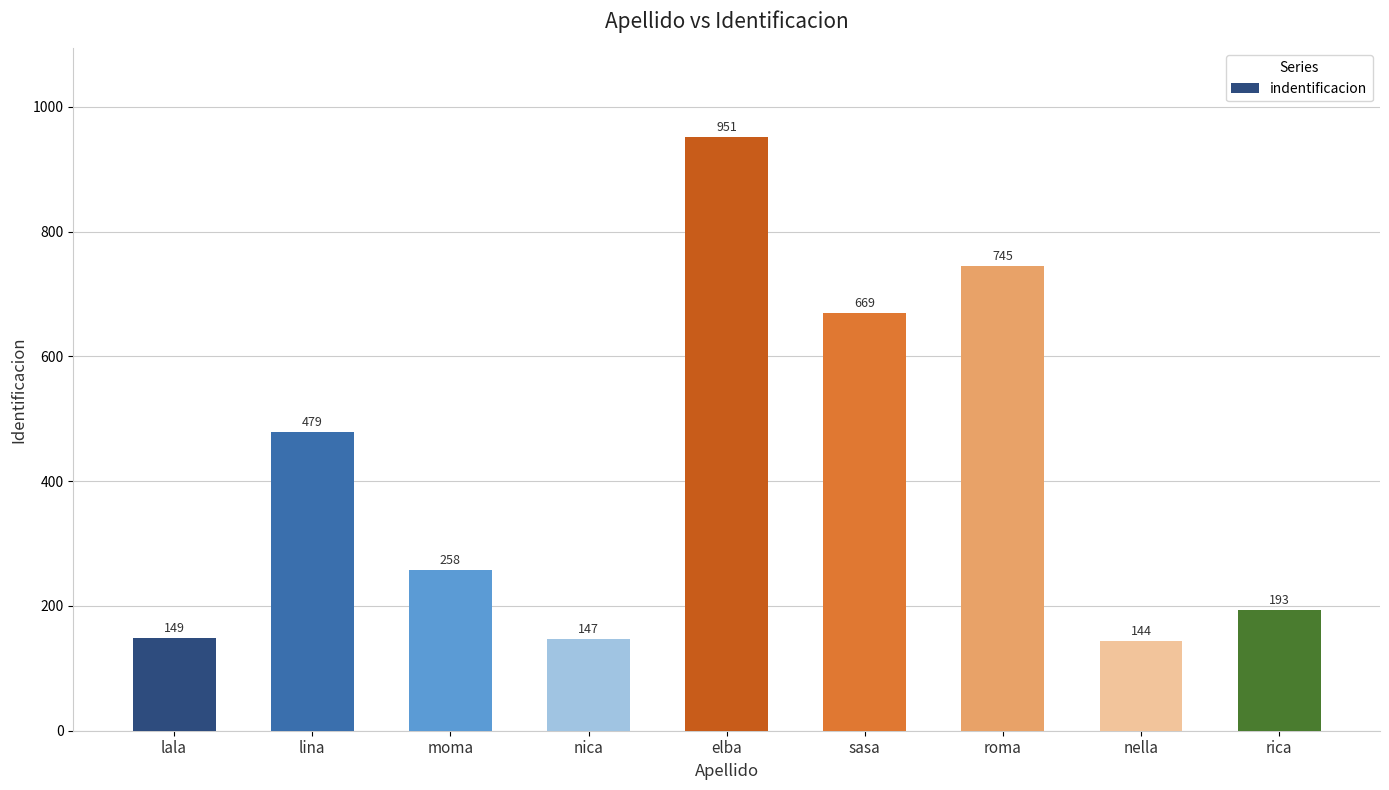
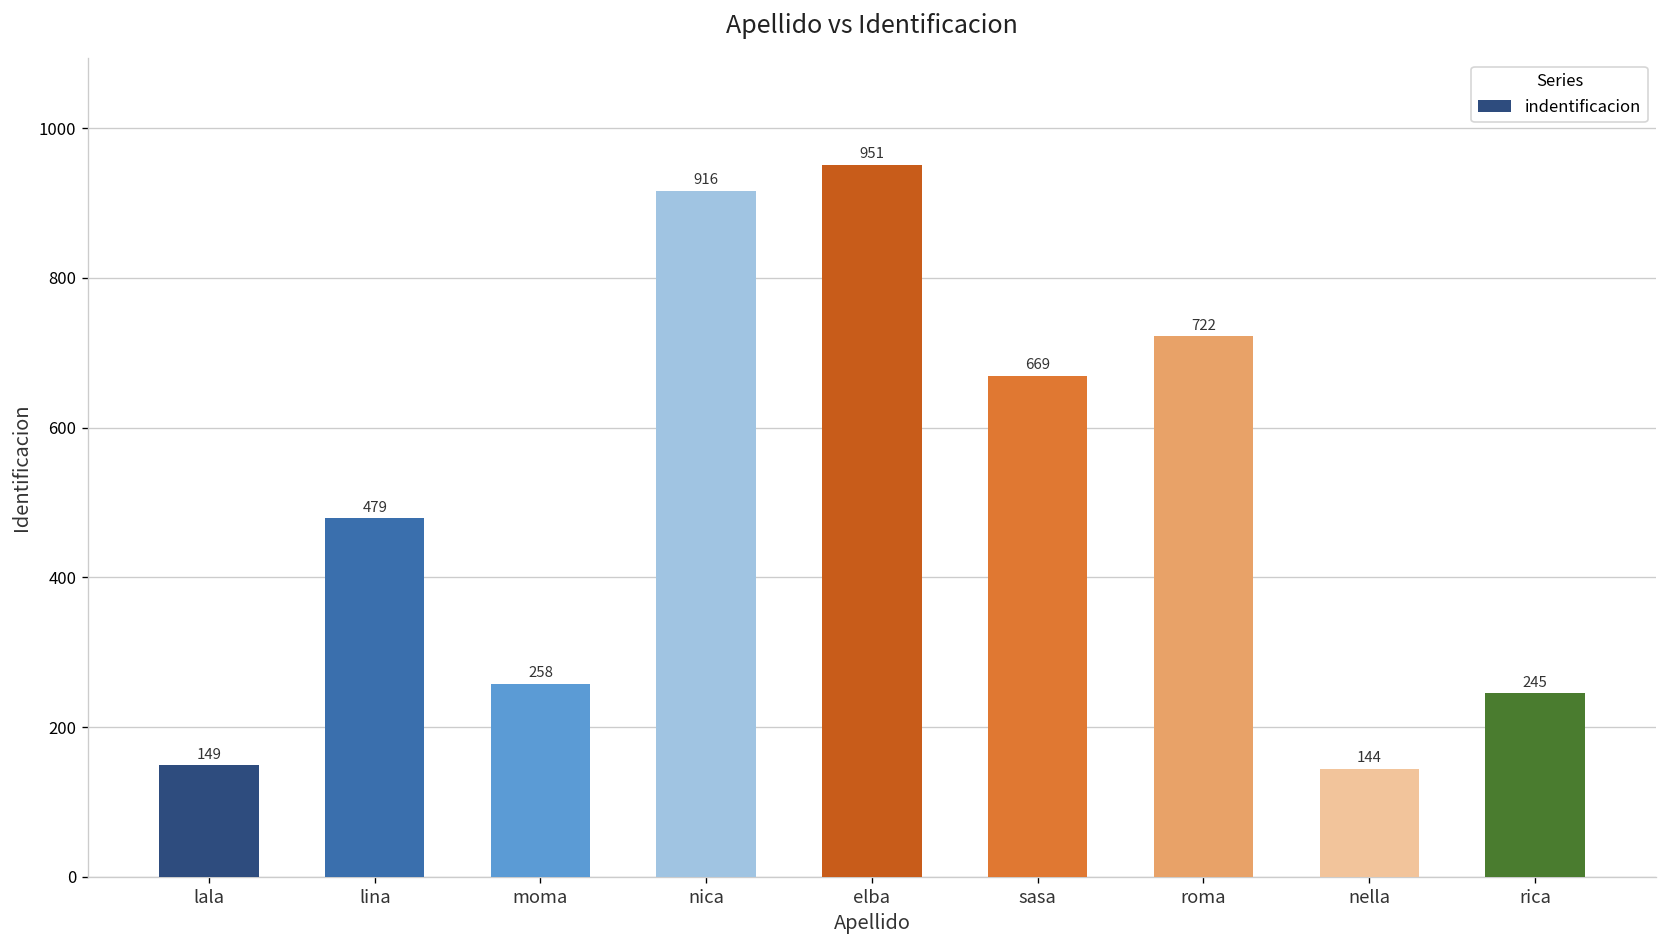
nica: 147 -> 916
roma: 745 -> 722
rica: 193 -> 245
